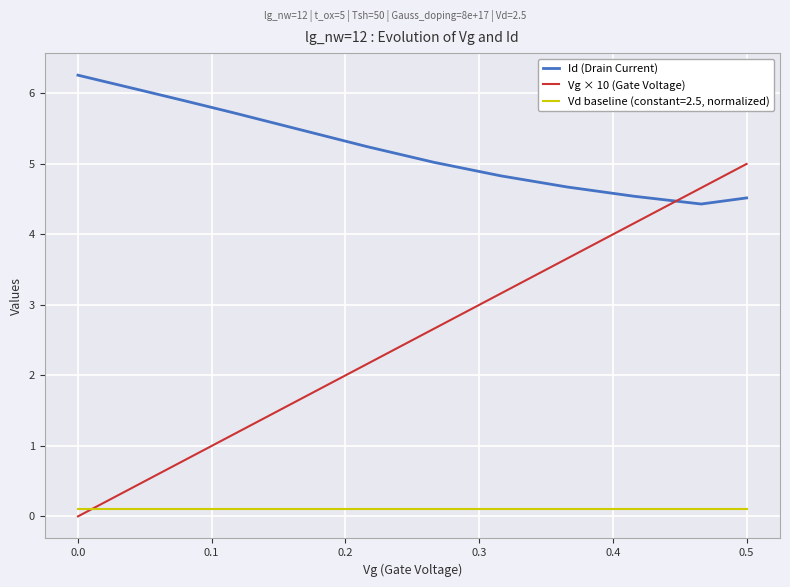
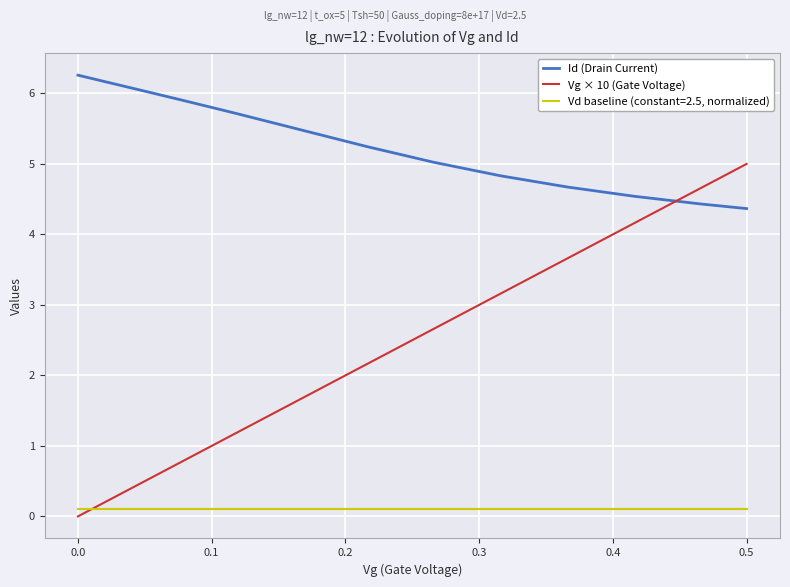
Id (Drain Current), 0.5: 4.5 -> 4.4
